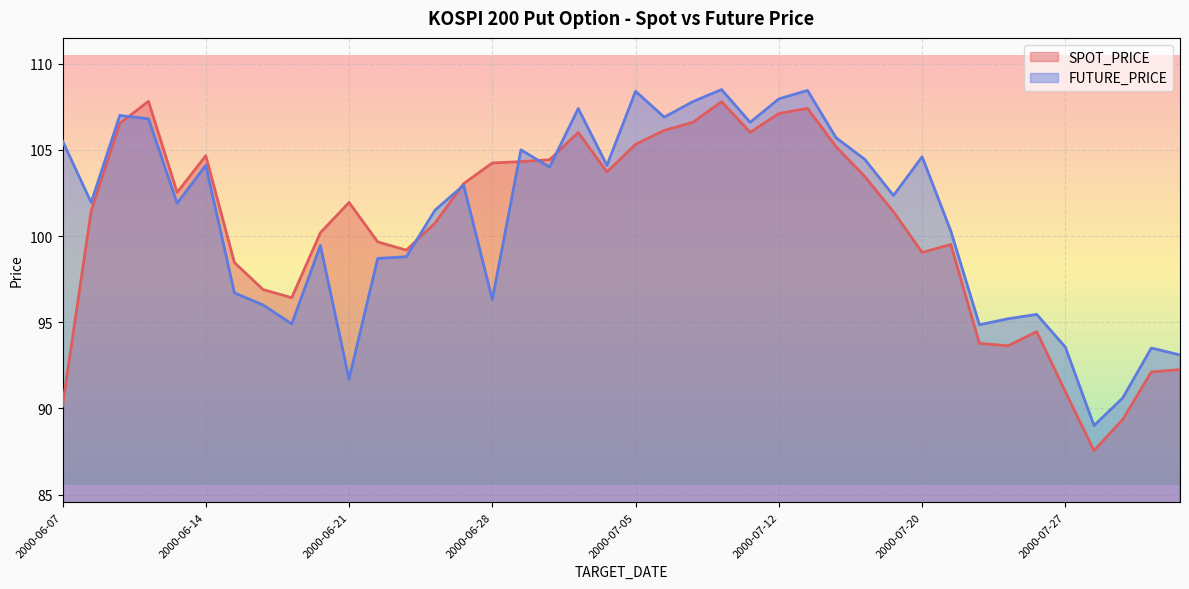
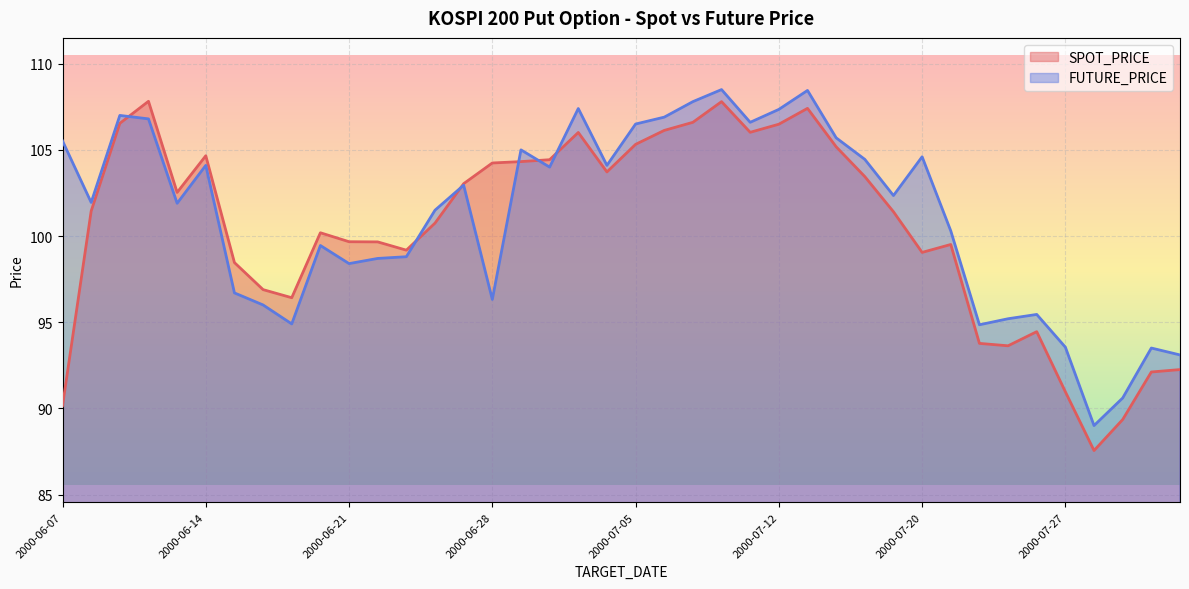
SPOT_PRICE, 2000-06-21: 102.0 -> 99.7
FUTURE_PRICE, 2000-06-21: 91.7 -> 98.4
FUTURE_PRICE, 2000-07-05: 108.4 -> 106.5
SPOT_PRICE, 2000-07-12: 107.1 -> 106.5
FUTURE_PRICE, 2000-07-12: 108.0 -> 107.4
